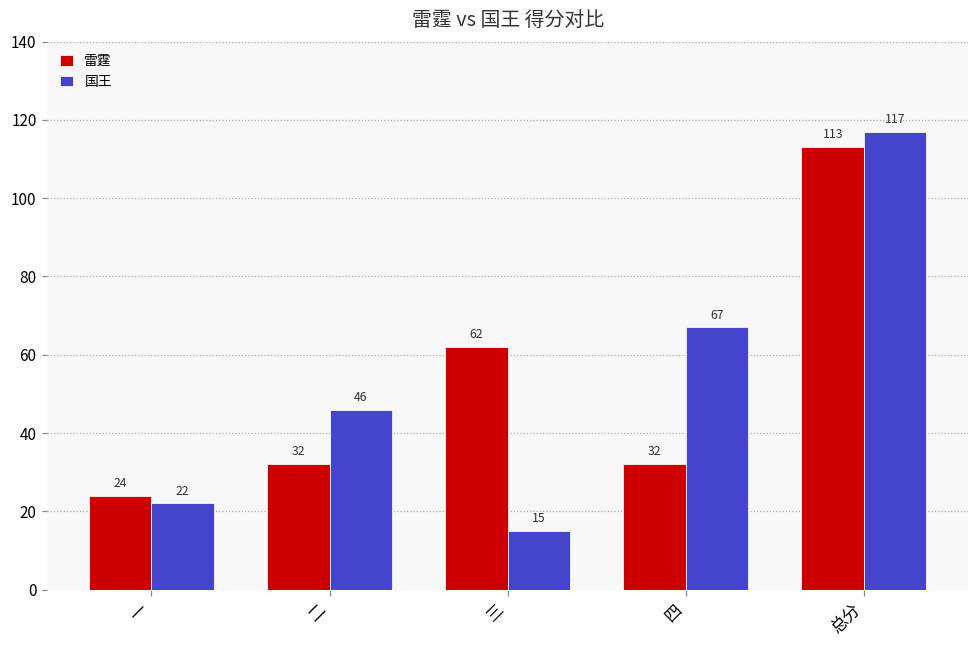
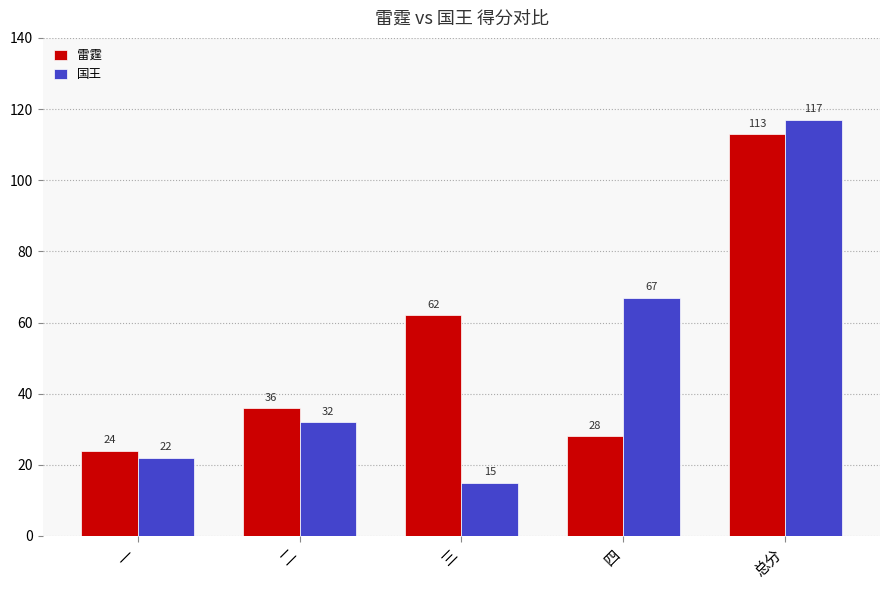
雷霆, 二: 32 -> 36
国王, 二: 46 -> 32
雷霆, 四: 32 -> 28
